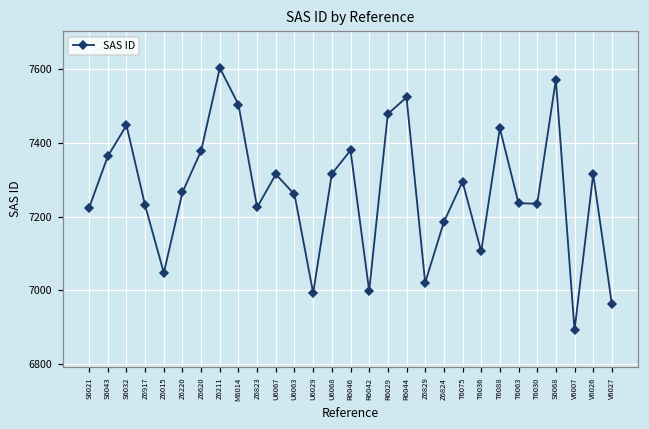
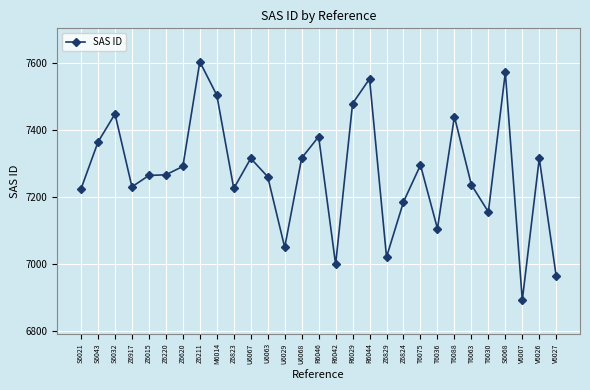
Z6015: 7050 -> 7260
Z6620: 7380 -> 7290
U6029: 6990 -> 7050
R6044: 7520 -> 7550
T6030: 7240 -> 7160
